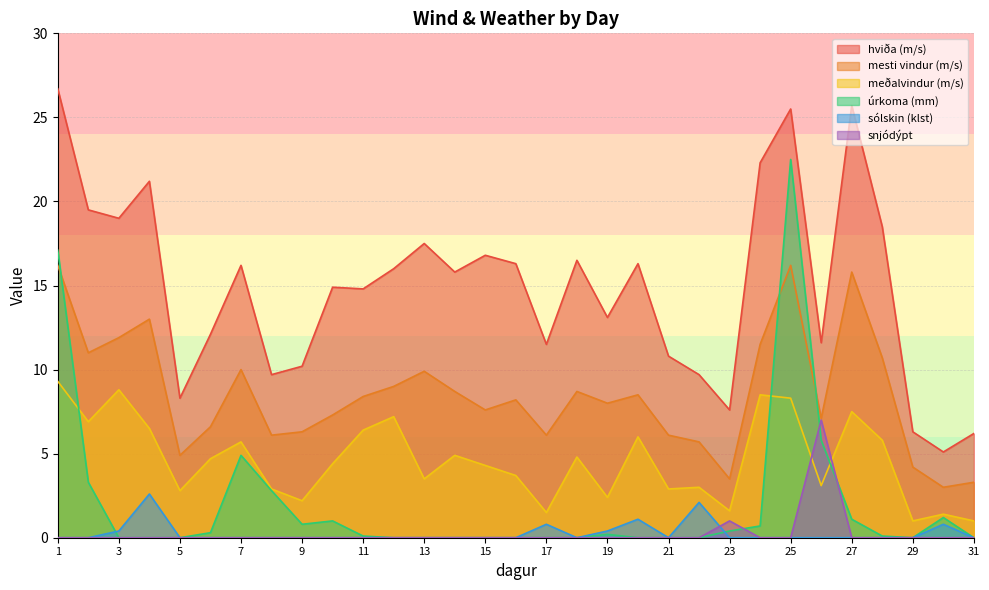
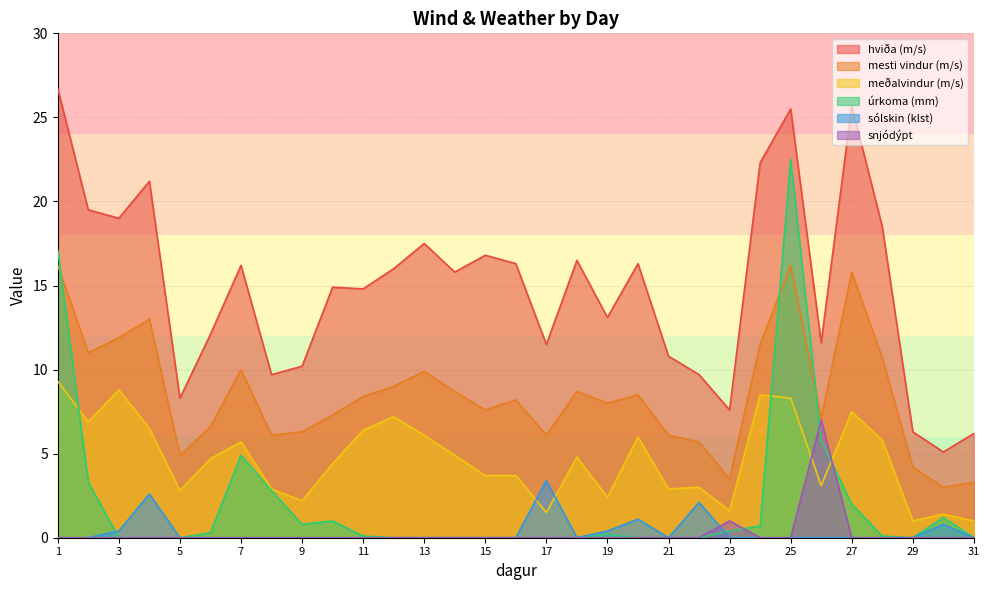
meðalvindur (m/s), 13: 3.5 -> 6.1
meðalvindur (m/s), 15: 4.3 -> 3.7
sólskin (klst), 17: 0.8 -> 3.4
úrkoma (mm), 27: 1.1 -> 2.0
